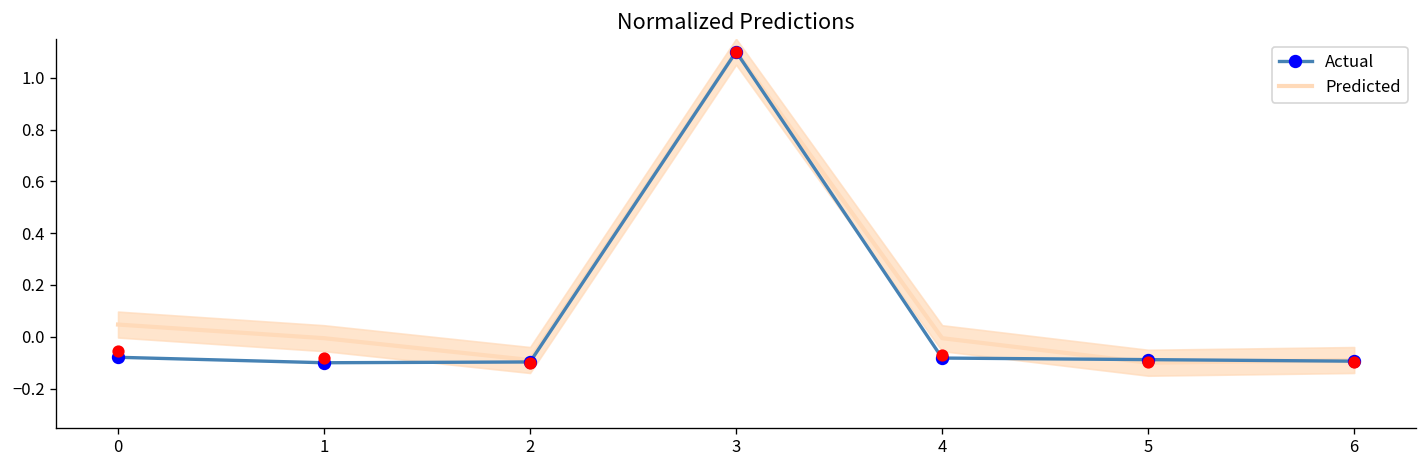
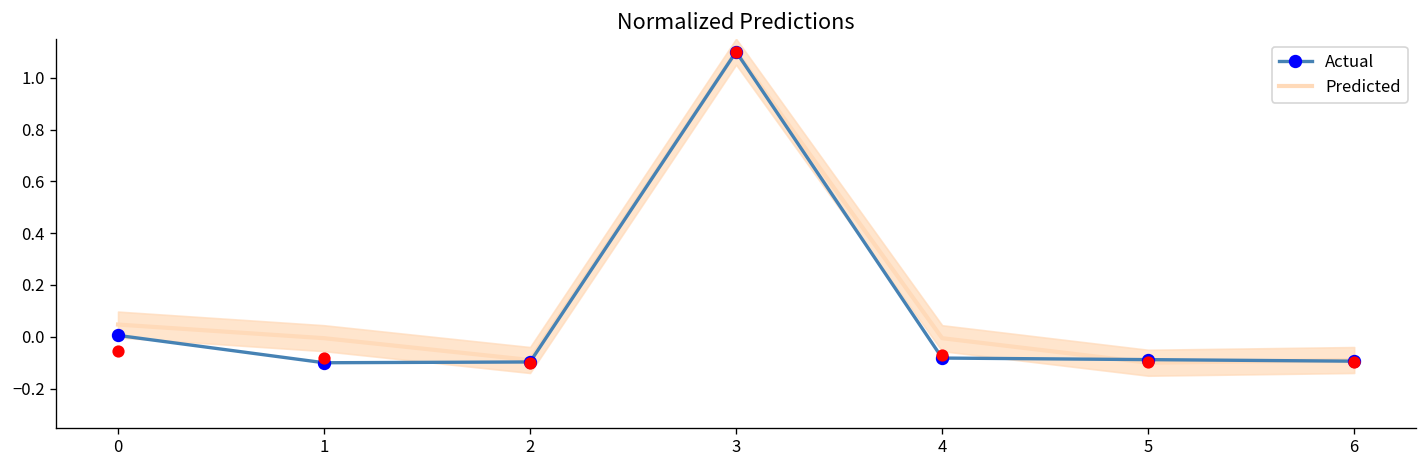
Actual, 0: -0.08 -> 0.01
